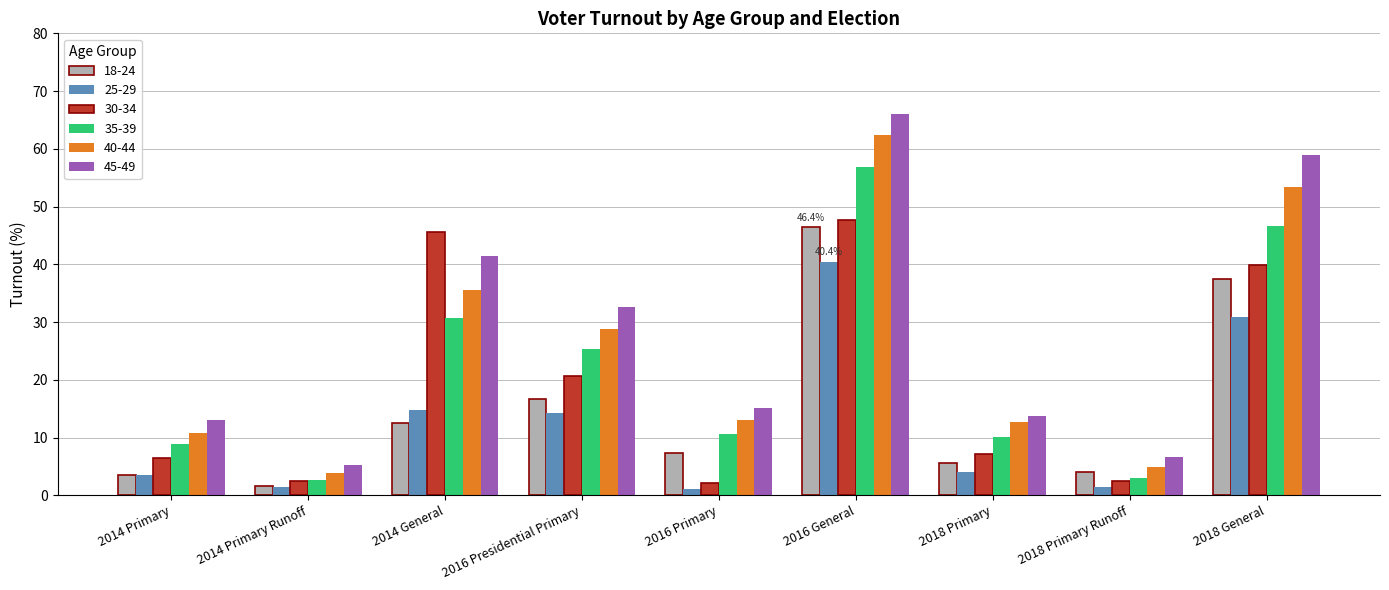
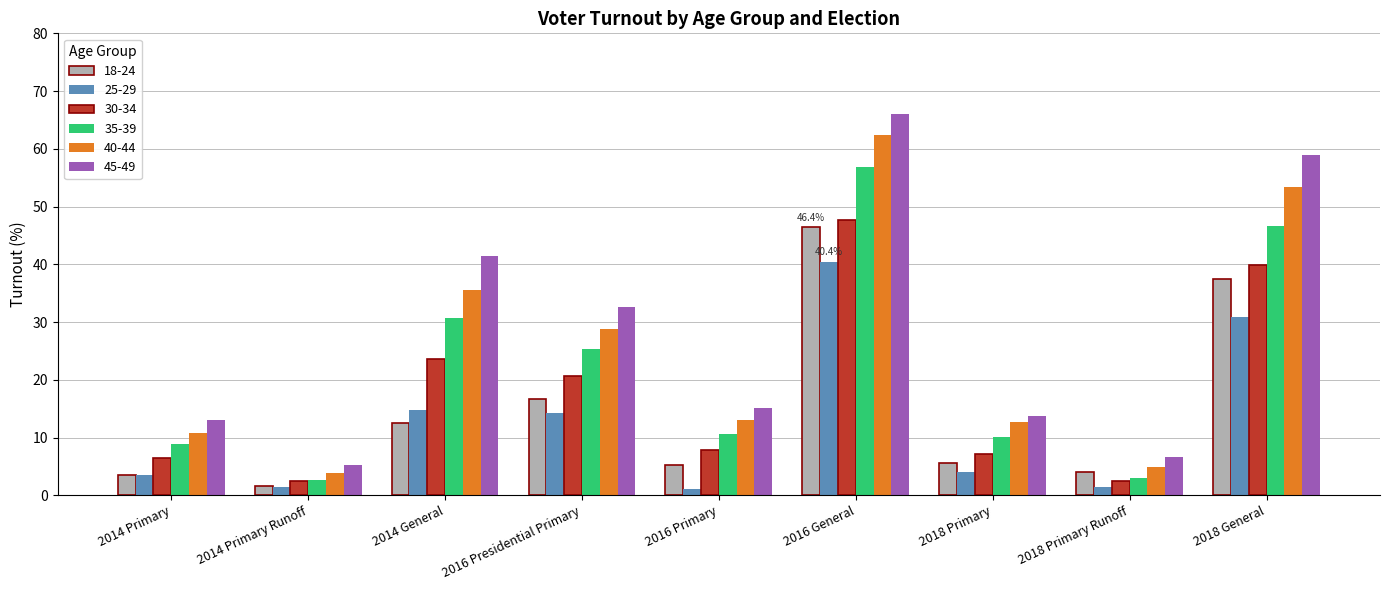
30-34, 2014 General: 46 -> 24
18-24, 2016 Primary: 7 -> 5
30-34, 2016 Primary: 2 -> 8
